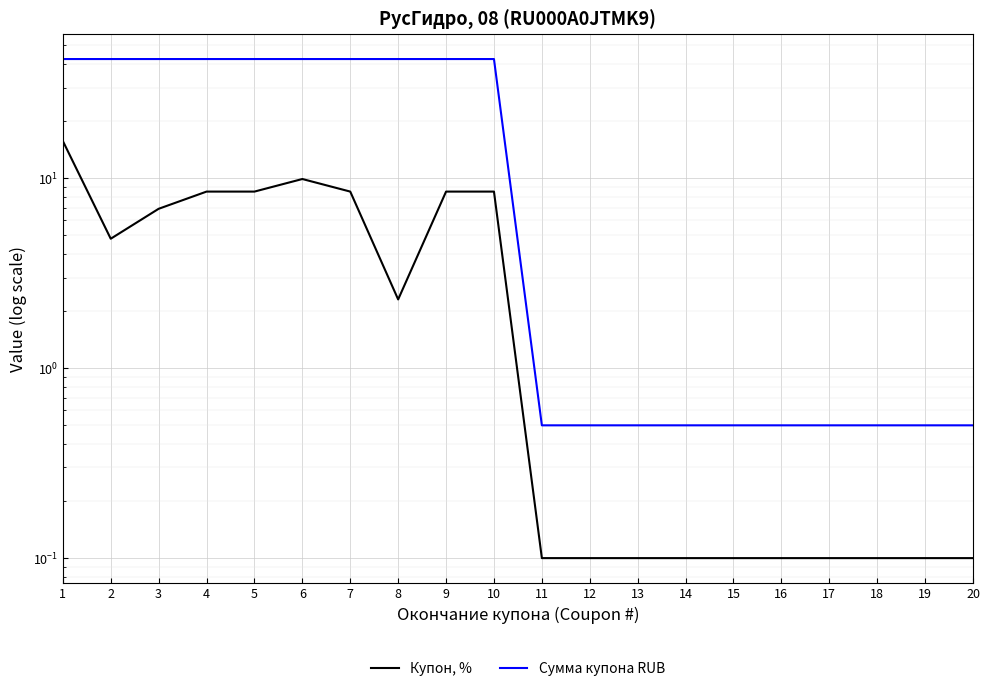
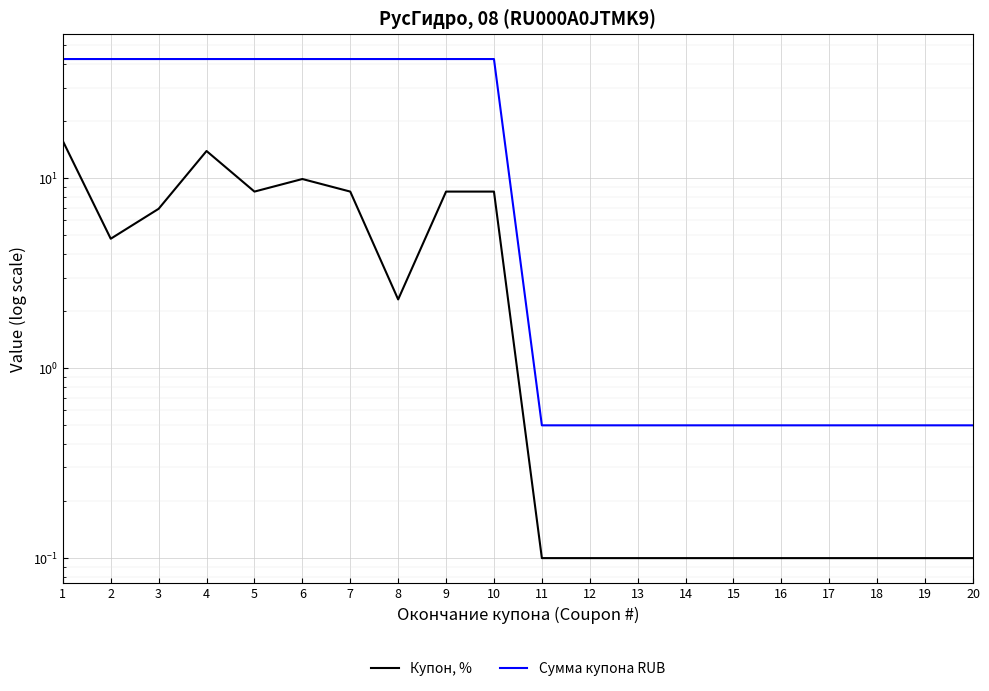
Купон, %, 4: 9 -> 14
